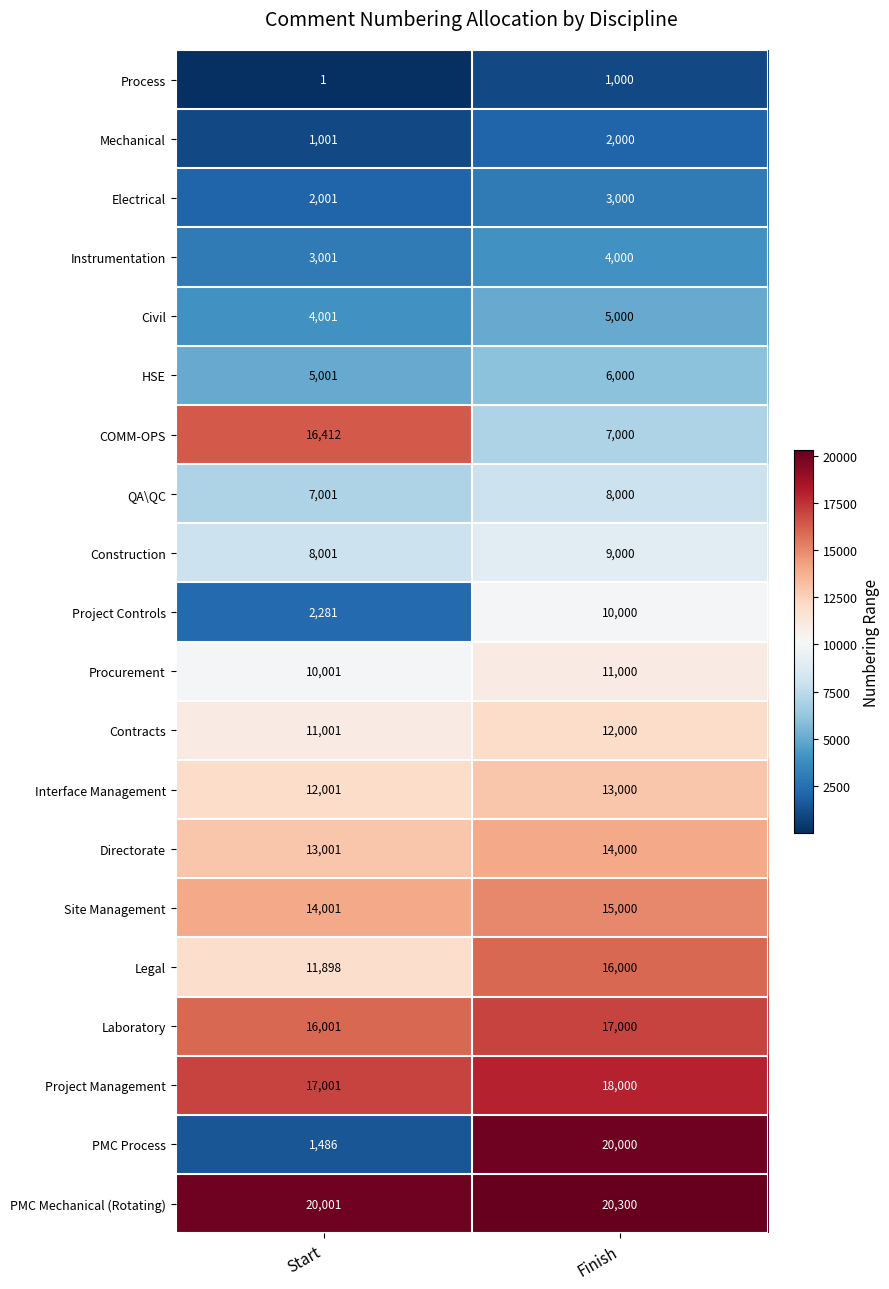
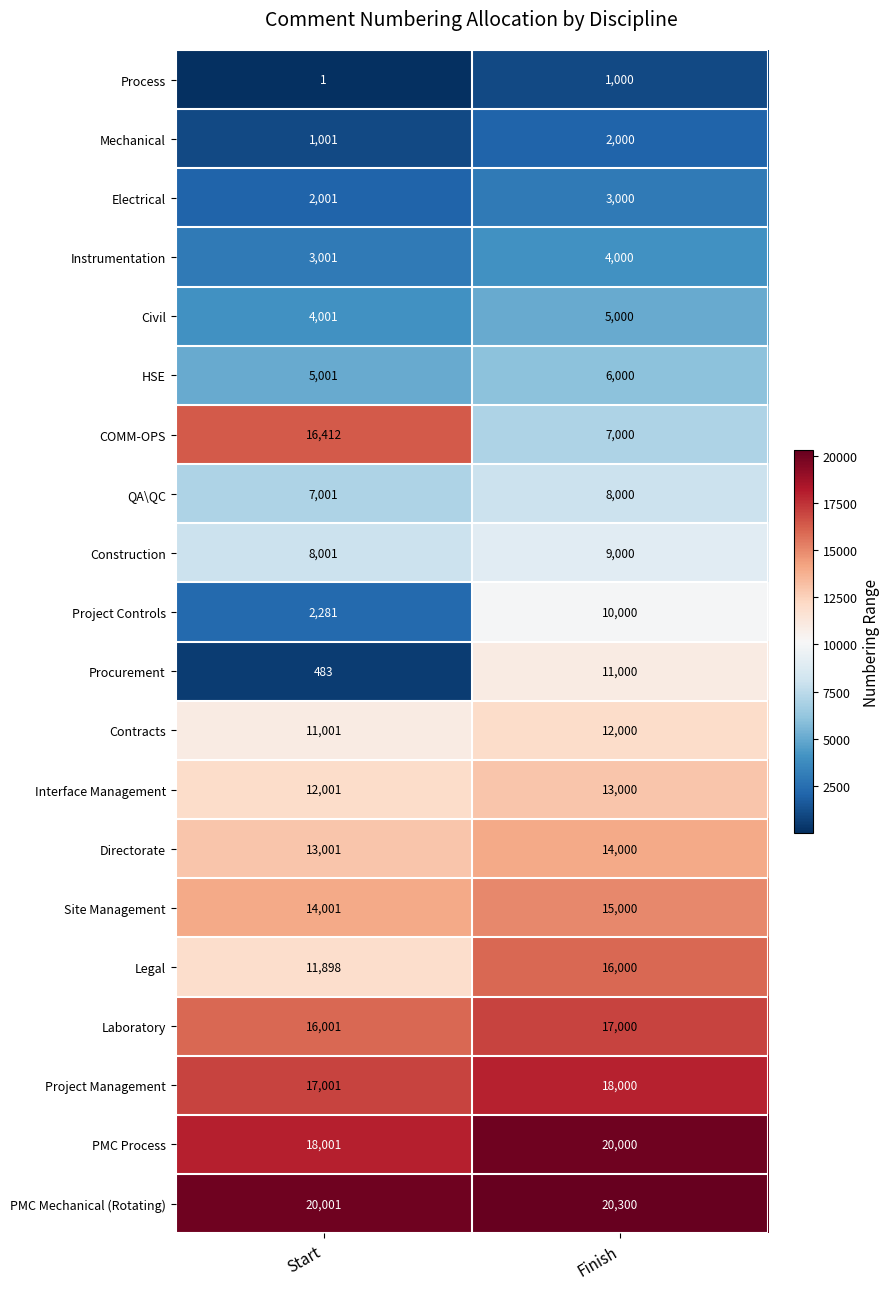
Procurement, Start: 10,001 -> 483
PMC Process, Start: 1,486 -> 18,001
